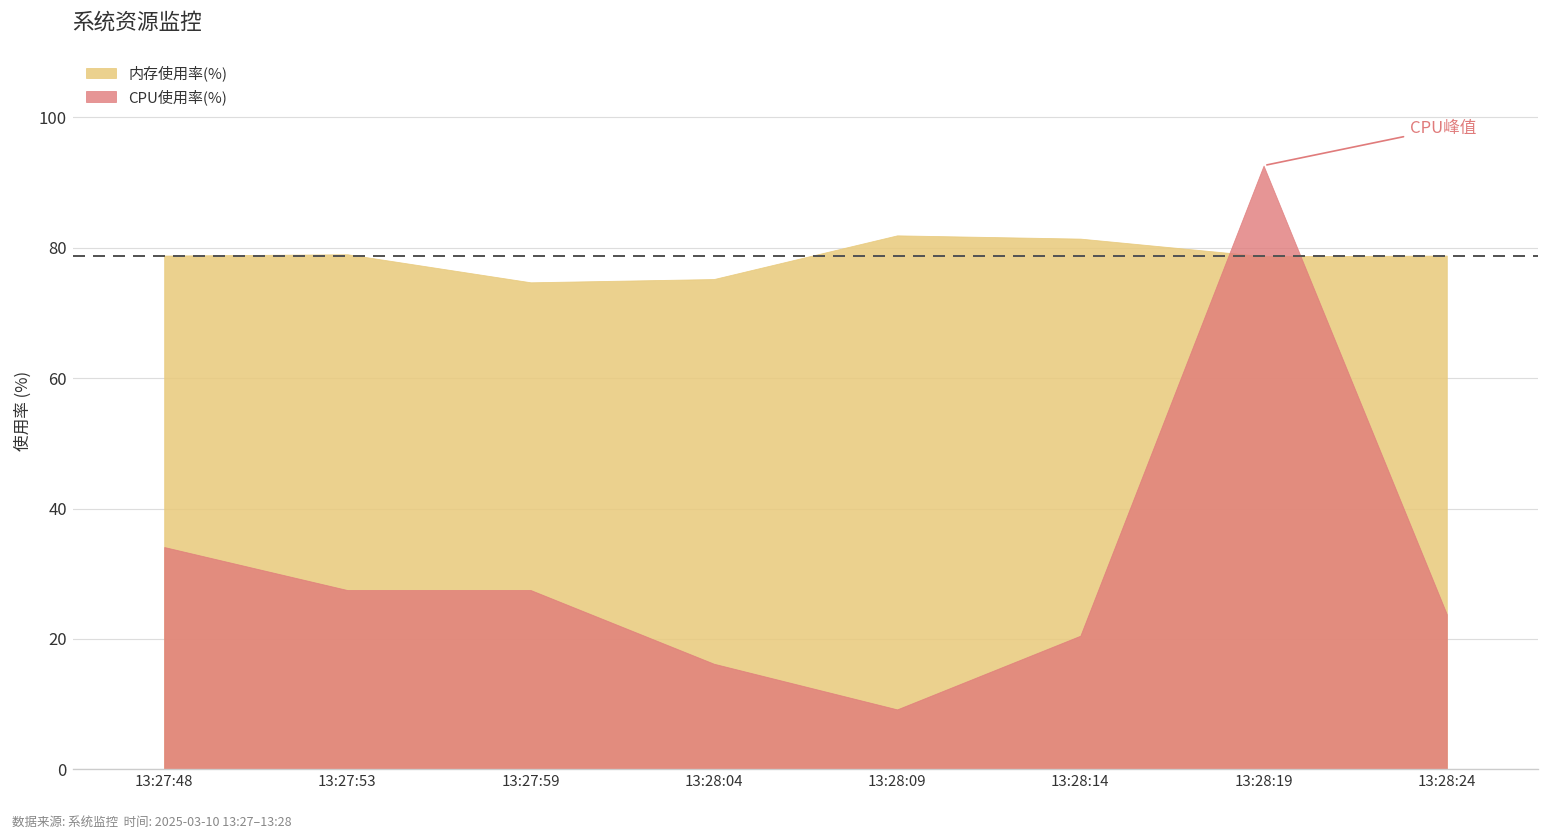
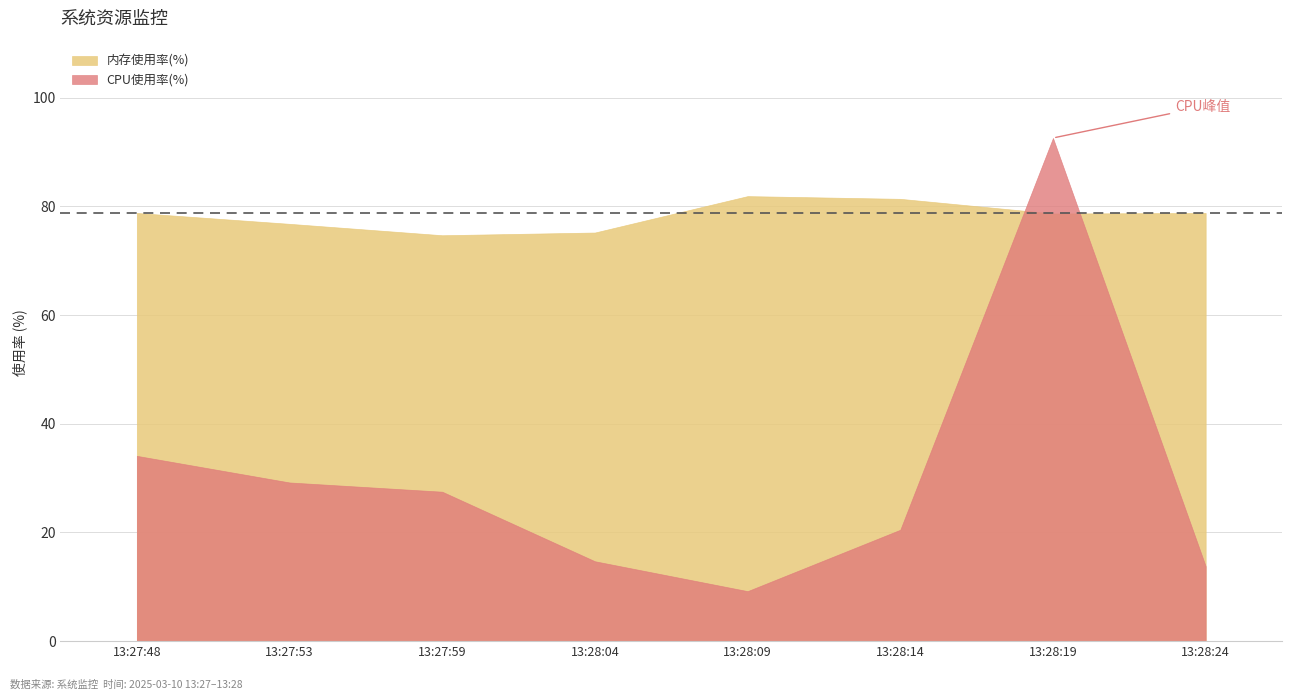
内存使用率(%), 13:27:53: 79 -> 77
CPU使用率(%), 13:27:53: 28 -> 29
CPU使用率(%), 13:28:04: 16 -> 15
CPU使用率(%), 13:28:24: 24 -> 14
